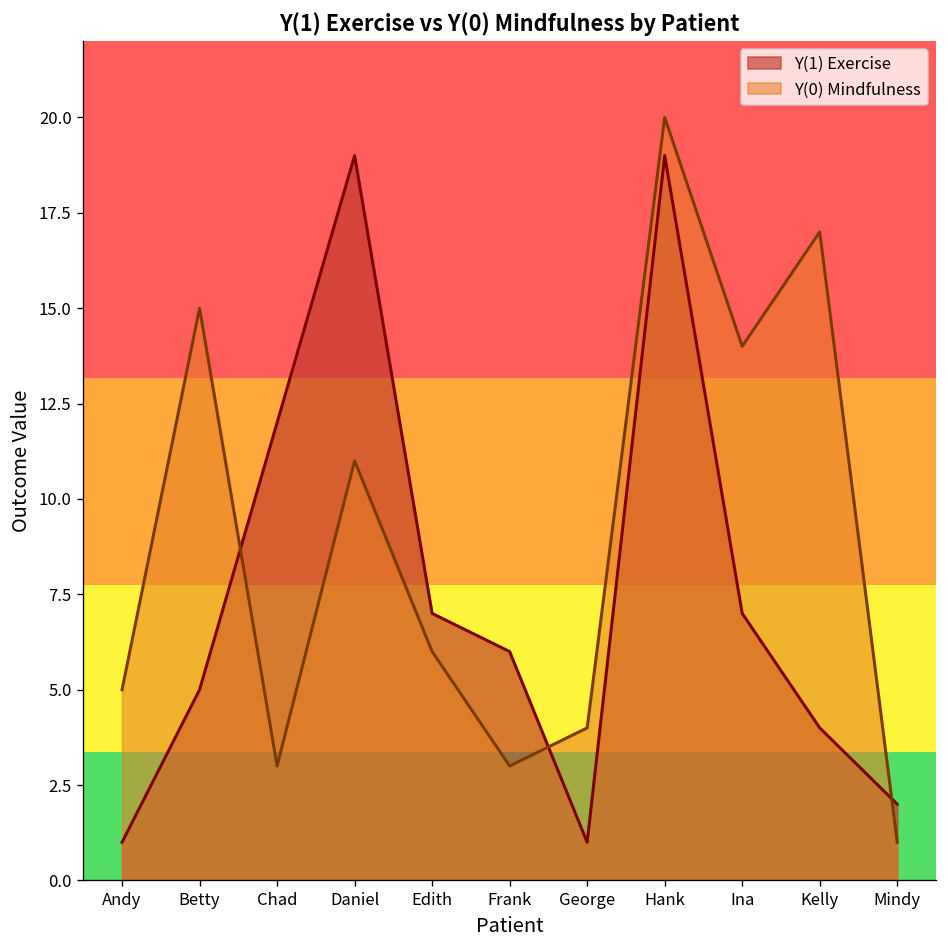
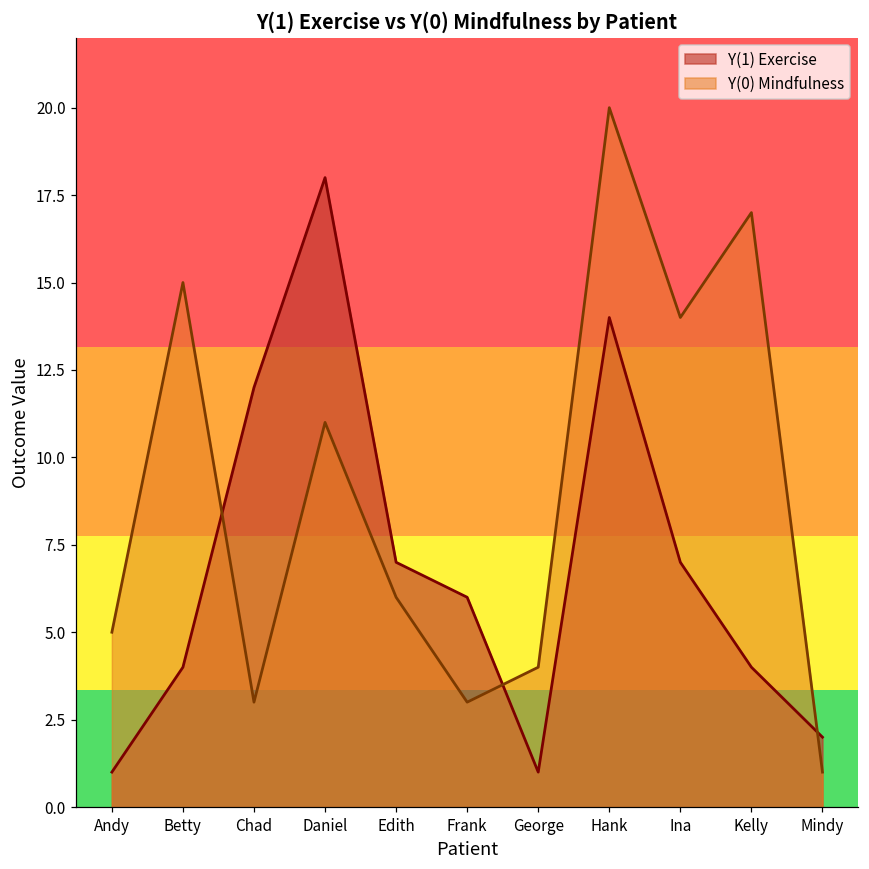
Y(1) Exercise, Betty: 5 -> 4
Y(1) Exercise, Daniel: 19 -> 18
Y(1) Exercise, Hank: 19 -> 14
